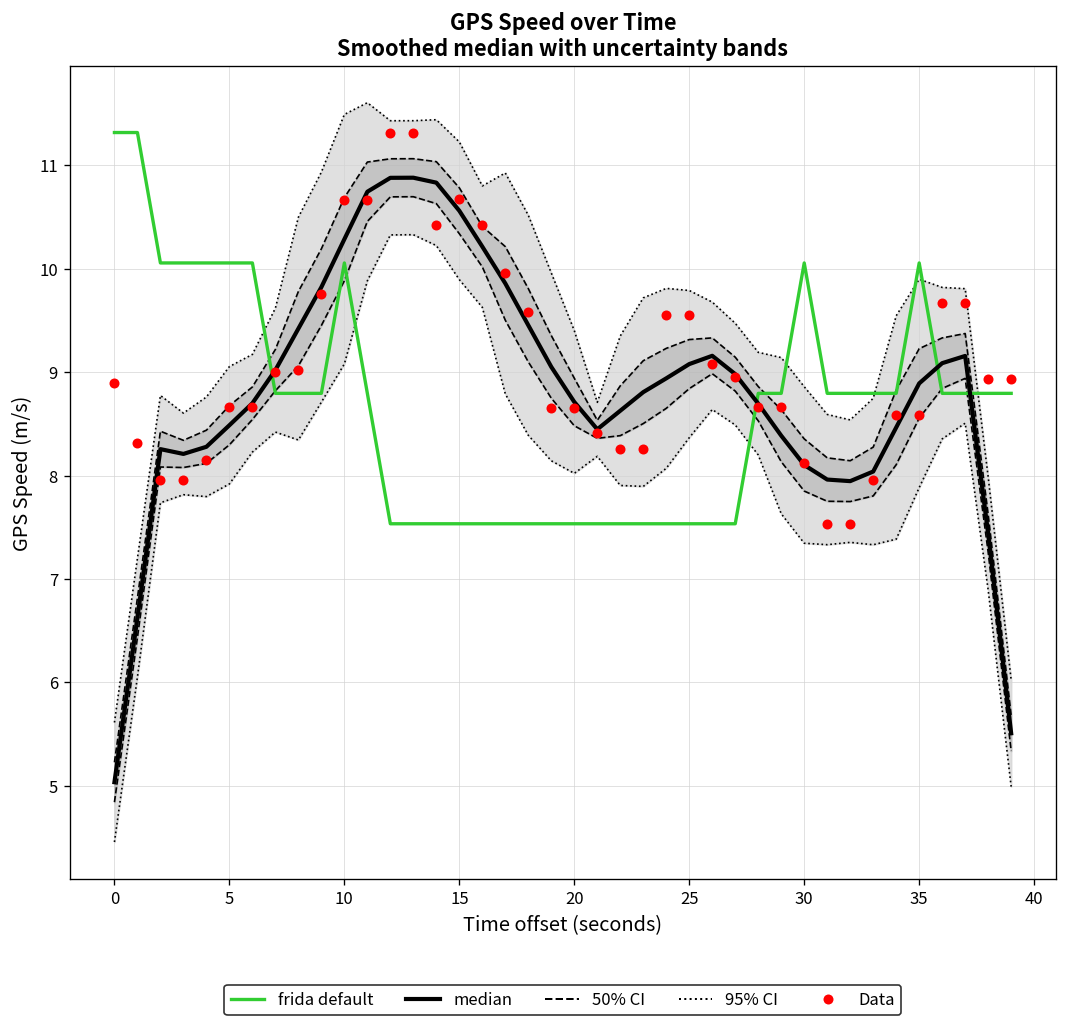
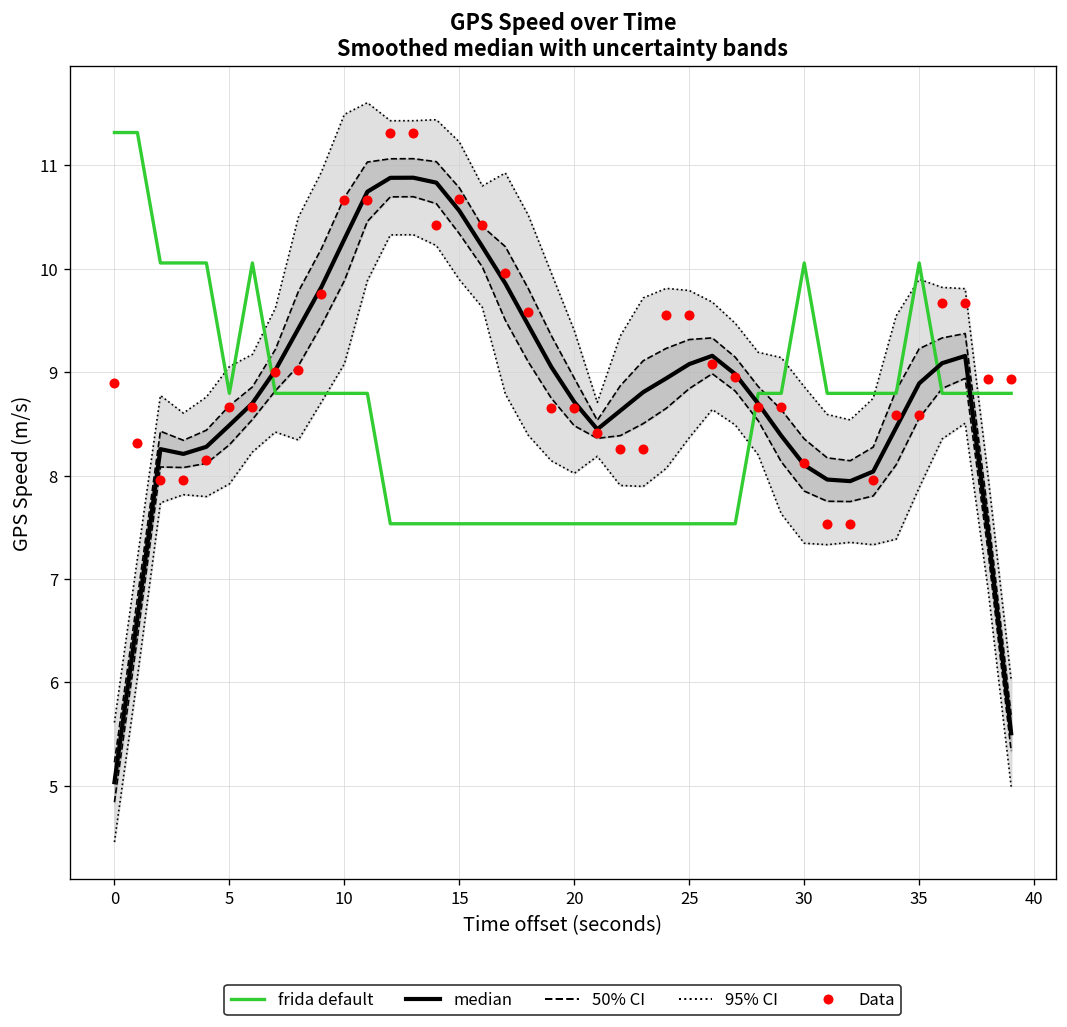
frida default, 5: 10.1 -> 8.8
frida default, 10: 10.1 -> 8.8
